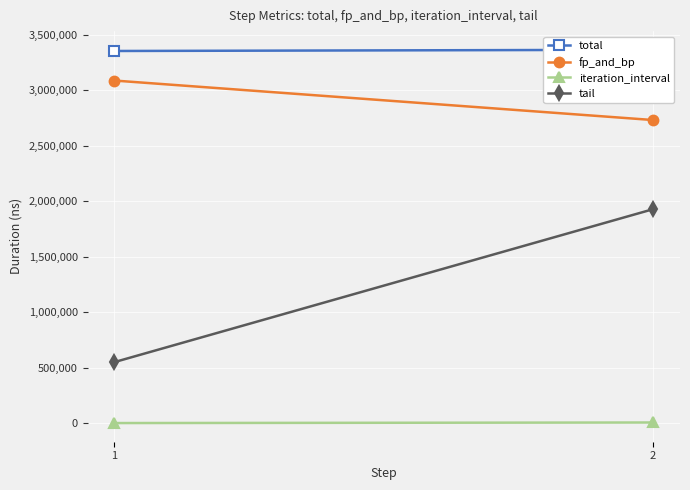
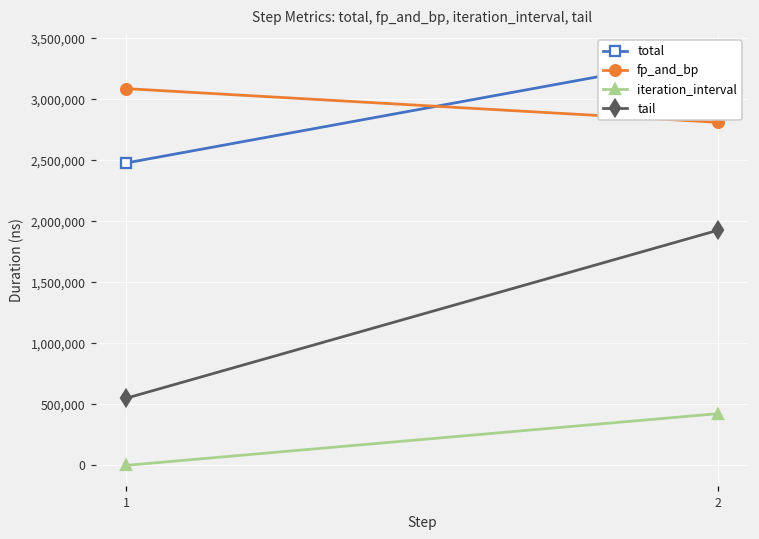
total, 1: 3,350,000 -> 2,480,000
fp_and_bp, 2: 2,730,000 -> 2,810,000
iteration_interval, 2: 10,000 -> 420,000
